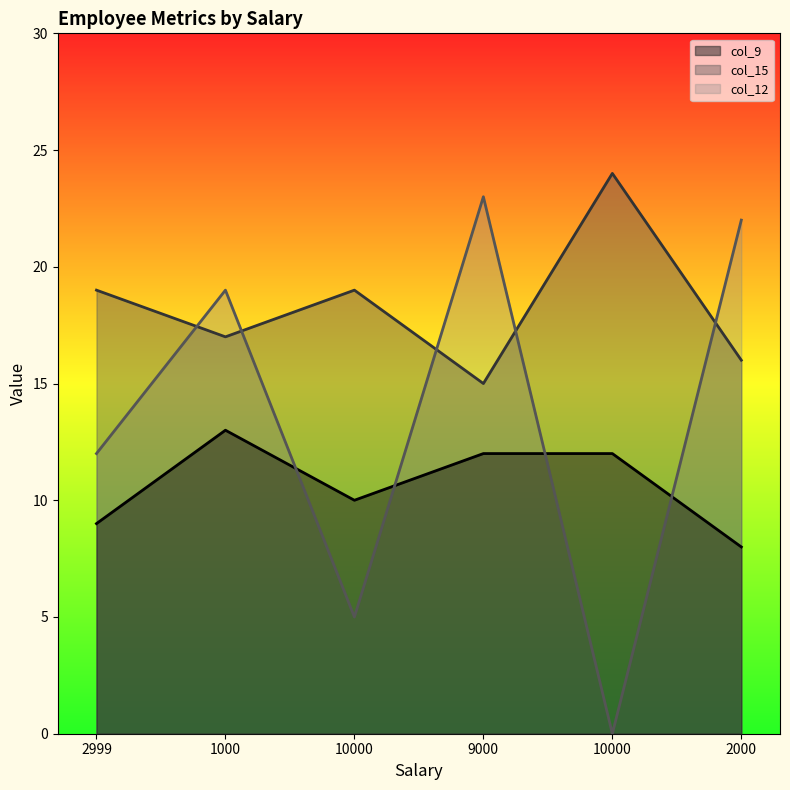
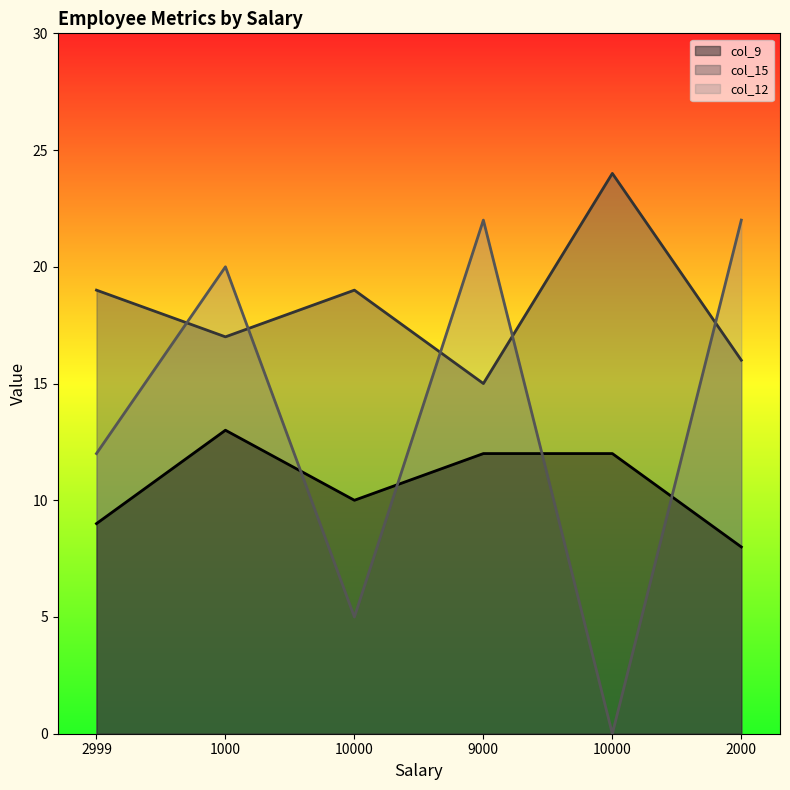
col_12, 1000: 19 -> 20
col_12, 9000: 23 -> 22
